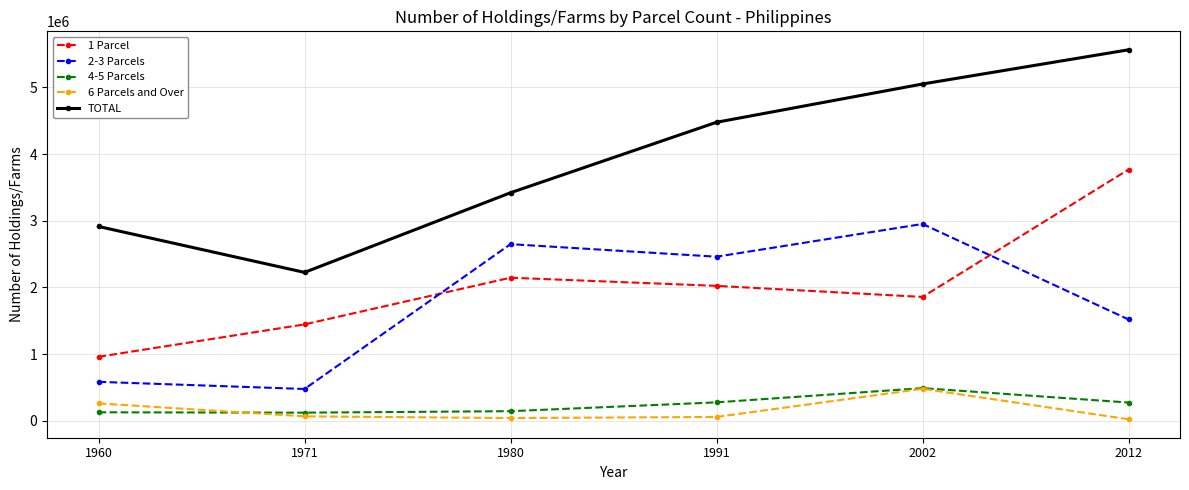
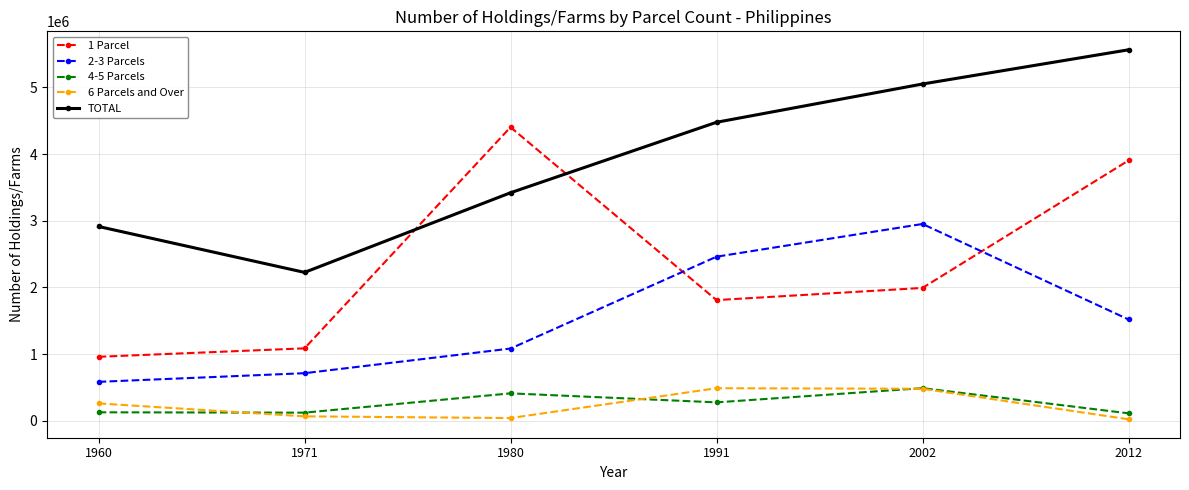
1 Parcel, 1971: 1400000 -> 1100000
2-3 Parcels, 1971: 500000 -> 700000
1 Parcel, 1980: 2100000 -> 4400000
2-3 Parcels, 1980: 2600000 -> 1100000
4-5 Parcels, 1980: 100000 -> 400000
1 Parcel, 1991: 2000000 -> 1800000
6 Parcels and Over, 1991: 100000 -> 500000
1 Parcel, 2002: 1900000 -> 2000000
1 Parcel, 2012: 3800000 -> 3900000
4-5 Parcels, 2012: 300000 -> 100000
